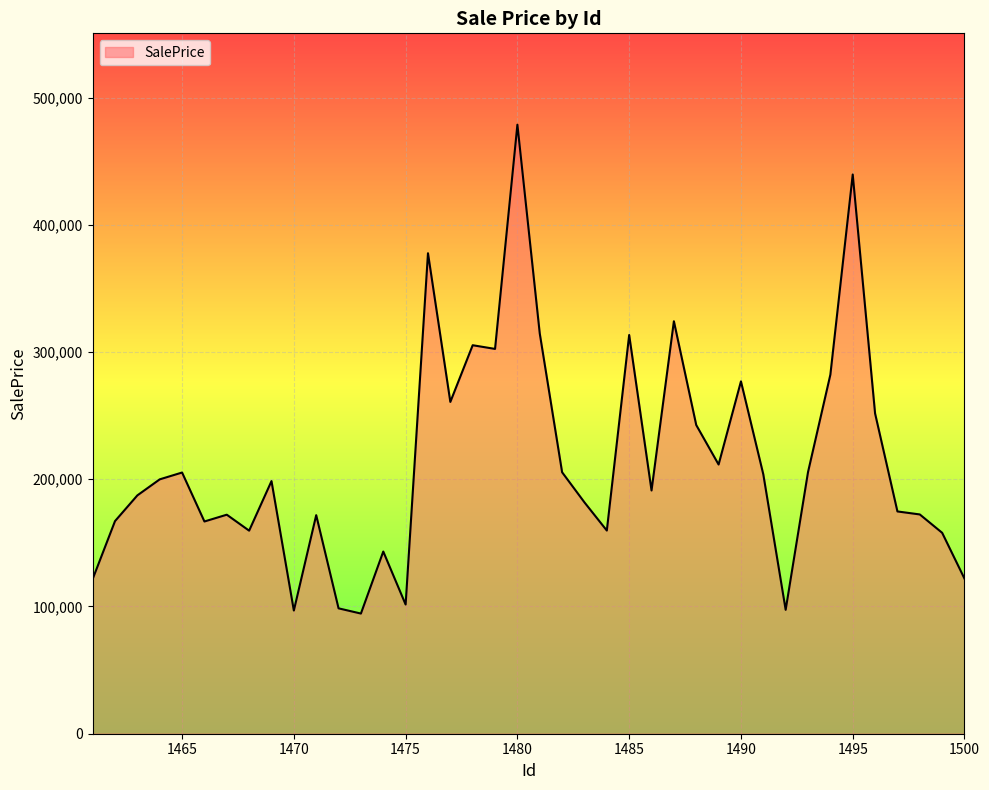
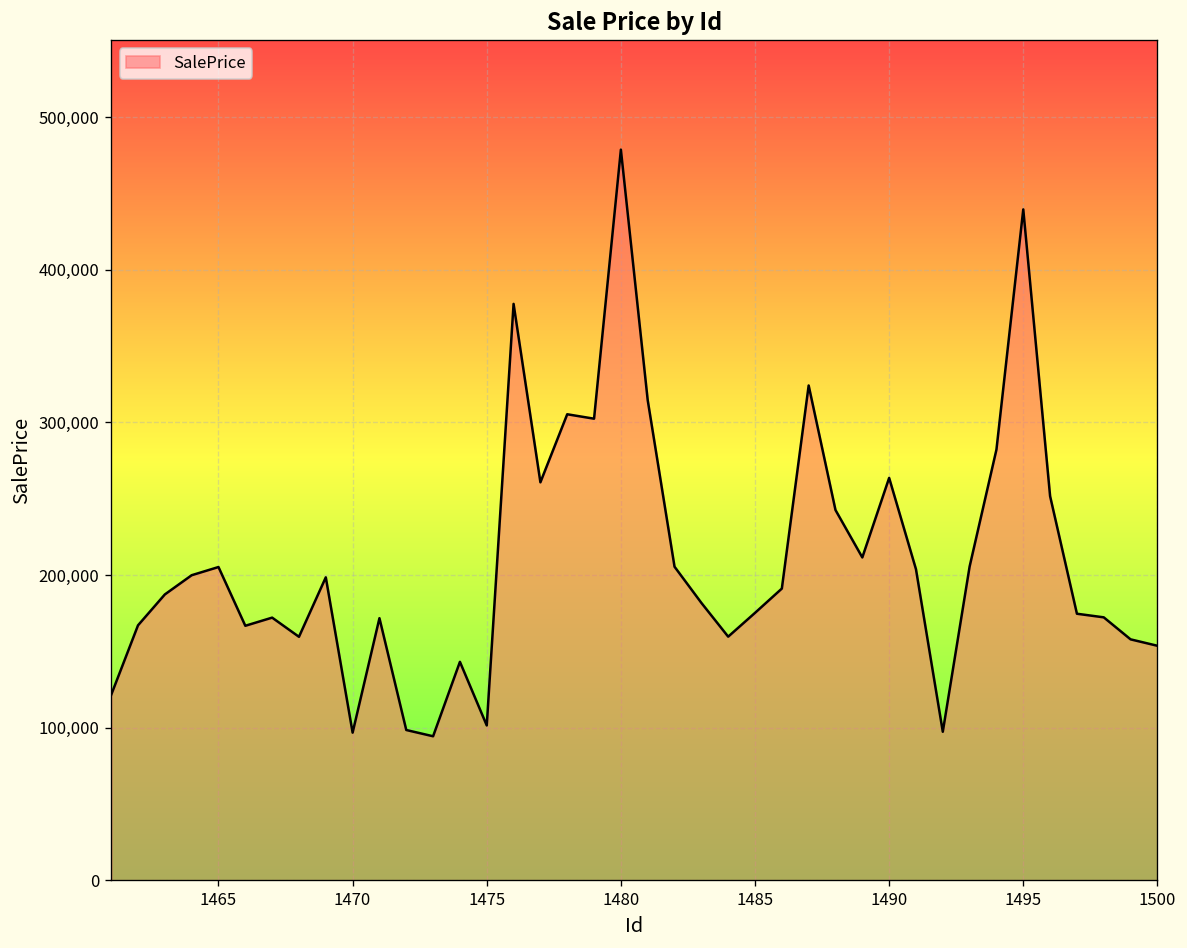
1485: 313,000 -> 175,000
1490: 277,000 -> 264,000
1500: 122,000 -> 154,000
